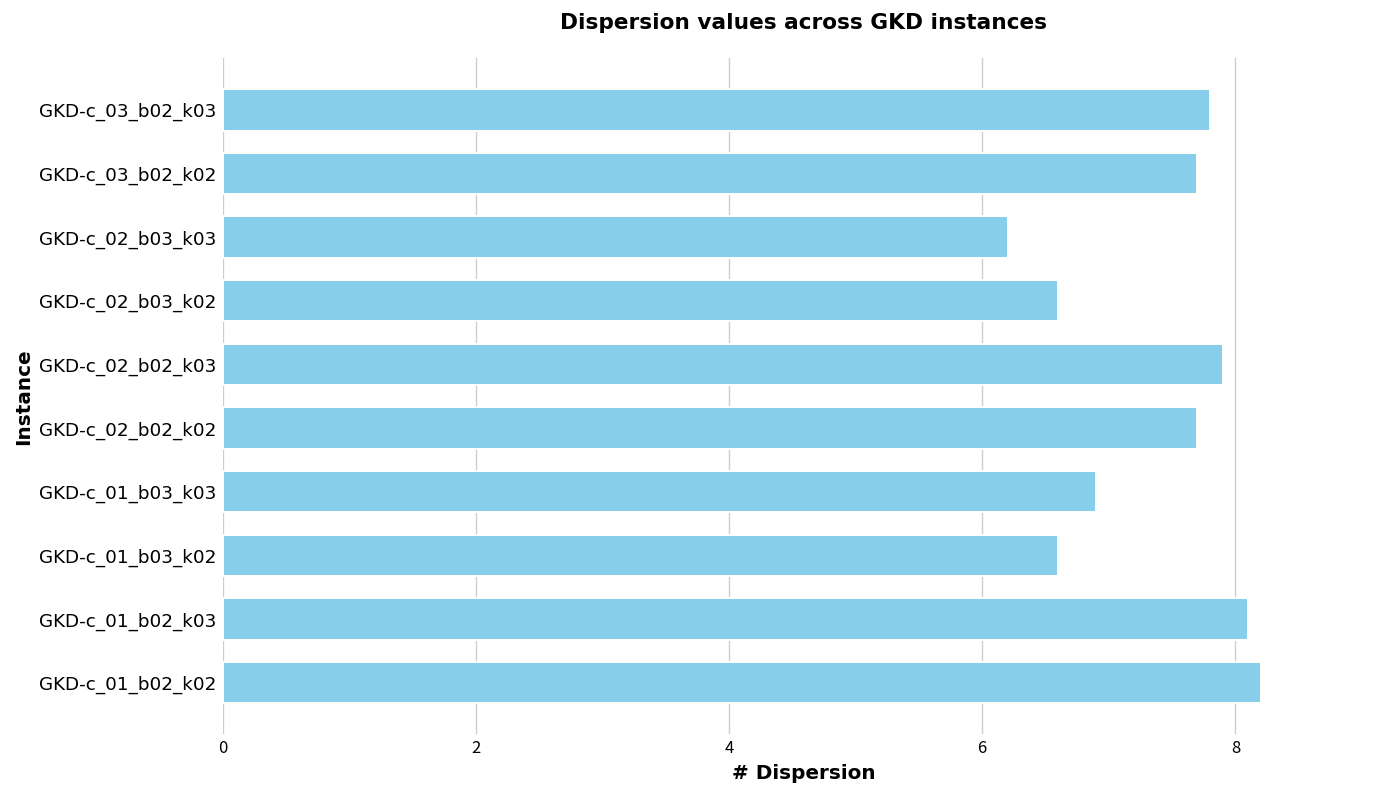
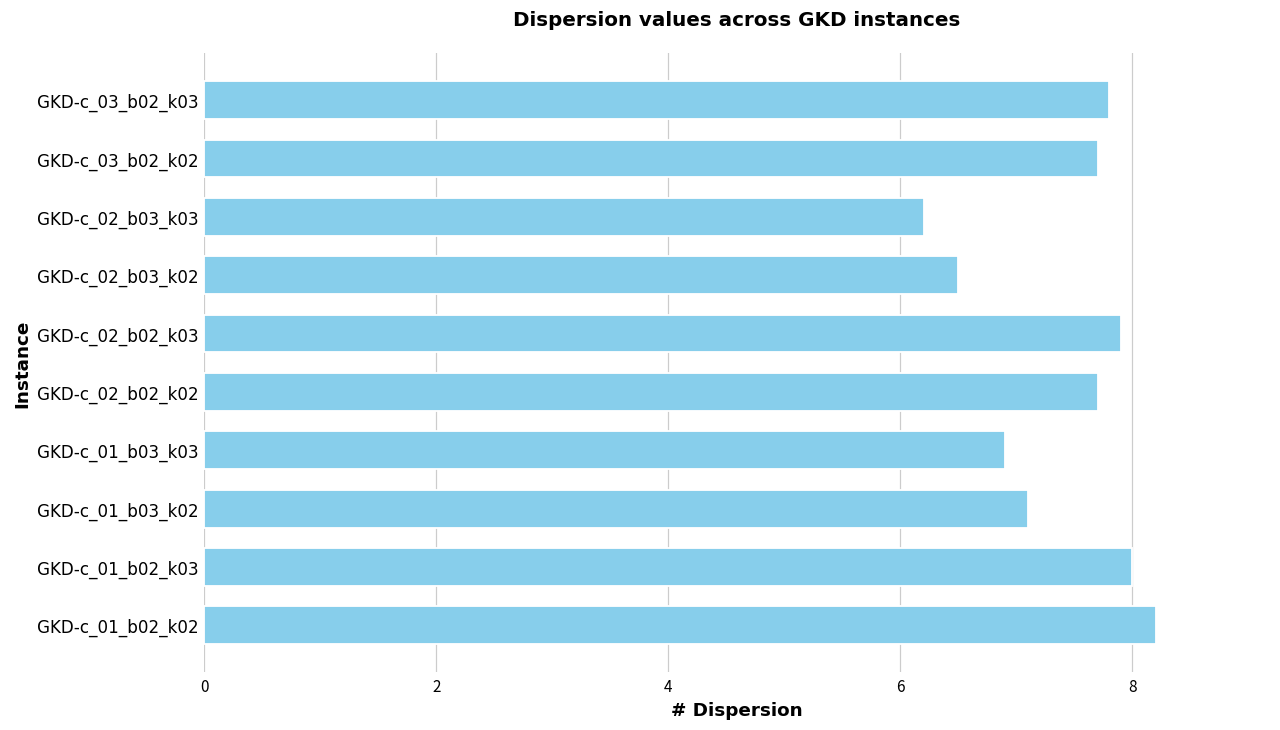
GKD-c_02_b03_k02: 6.6 -> 6.5
GKD-c_01_b03_k02: 6.6 -> 7.1
GKD-c_01_b02_k03: 8.1 -> 8.0
